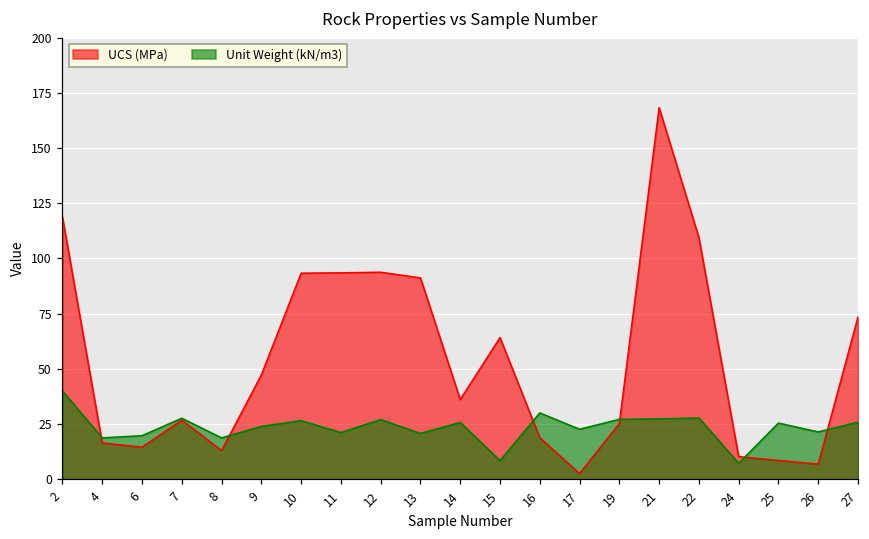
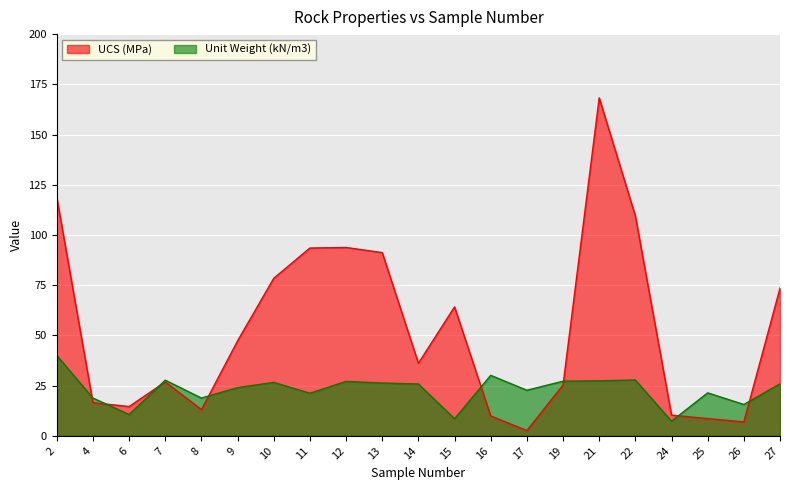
Unit Weight (kN/m3), 6: 20 -> 11
UCS (MPa), 10: 93 -> 78
Unit Weight (kN/m3), 13: 21 -> 26
UCS (MPa), 16: 19 -> 10
Unit Weight (kN/m3), 25: 26 -> 21
Unit Weight (kN/m3), 26: 22 -> 16
